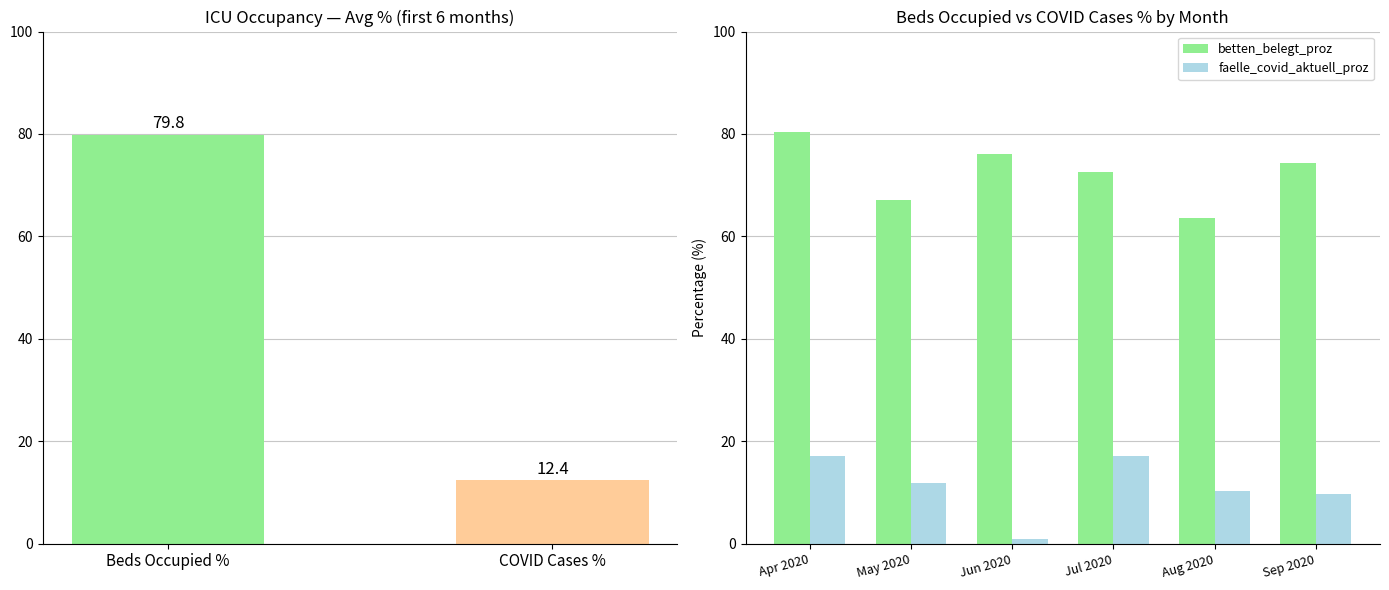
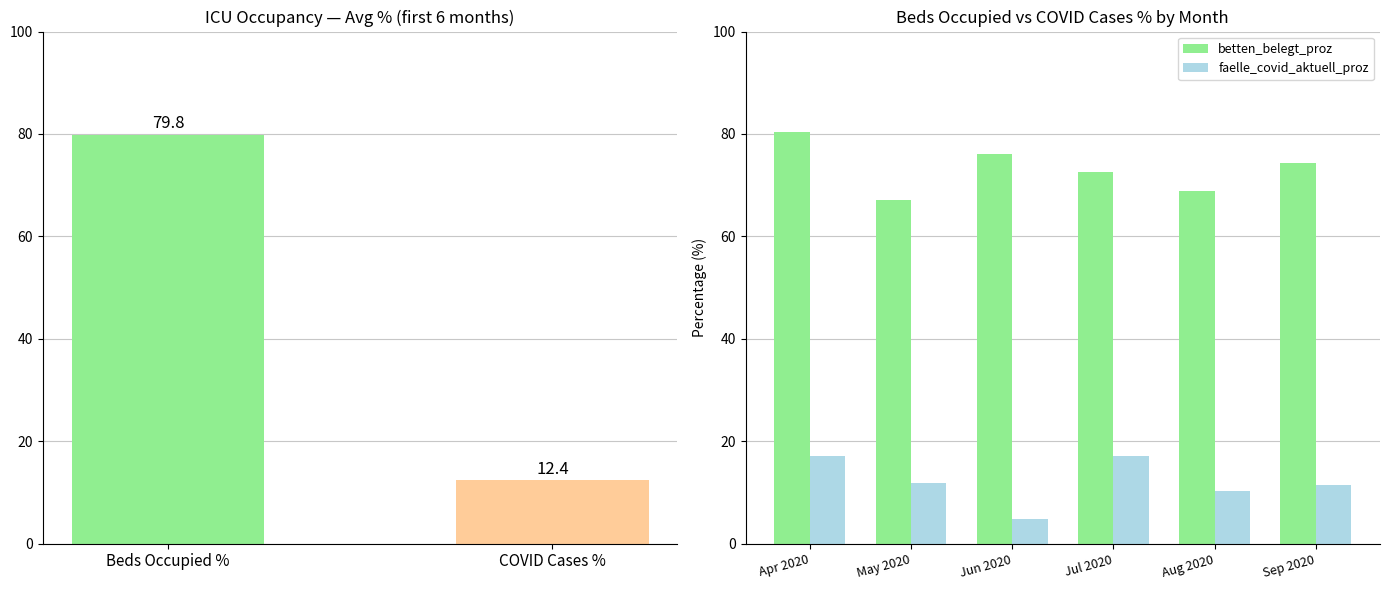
Beds Occupied vs COVID Cases % by Month, faelle_covid_aktuell_proz, Jun 2020: 1 -> 5
Beds Occupied vs COVID Cases % by Month, betten_belegt_proz, Aug 2020: 64 -> 69
Beds Occupied vs COVID Cases % by Month, faelle_covid_aktuell_proz, Sep 2020: 10 -> 11
